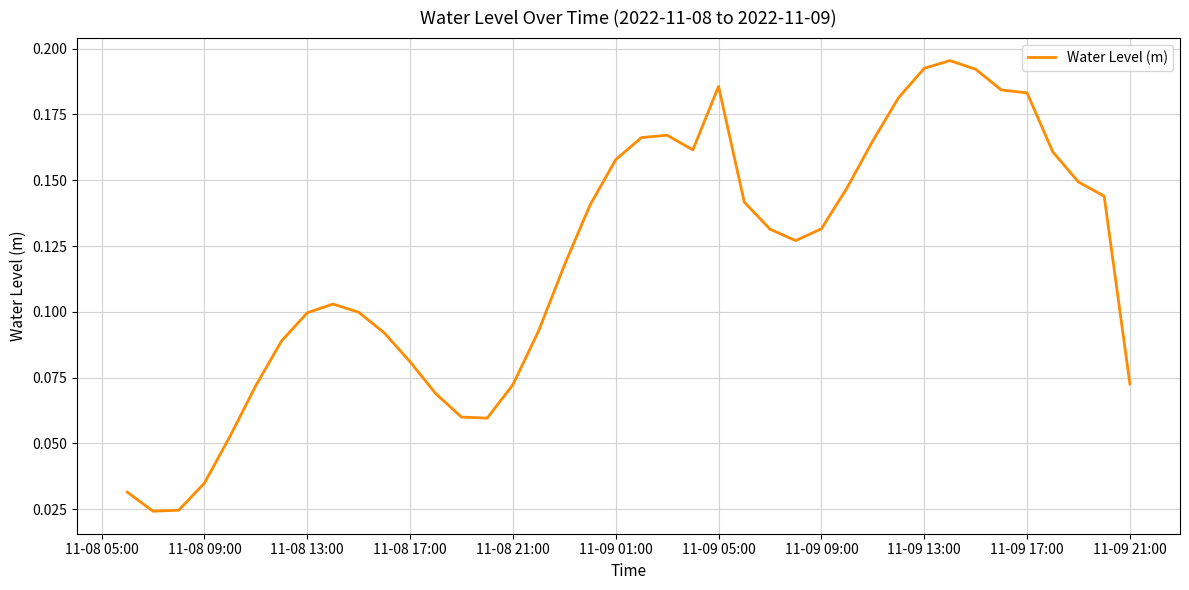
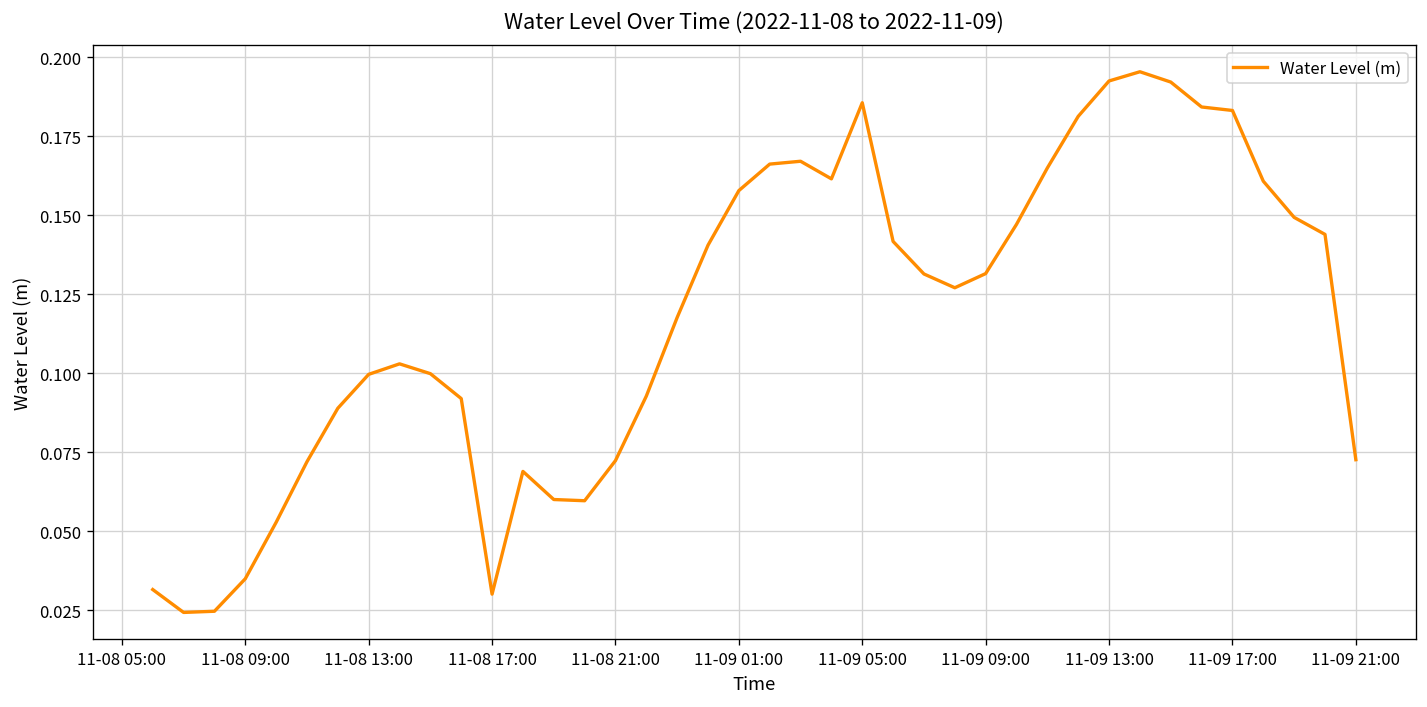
11-08 17:00: 0.081 -> 0.030
